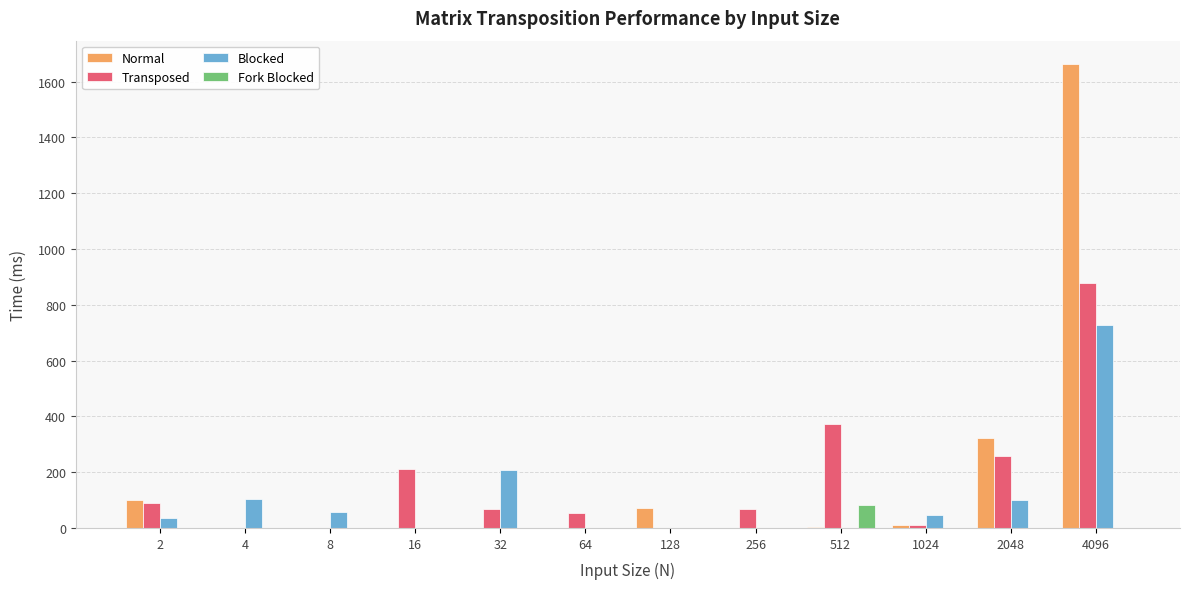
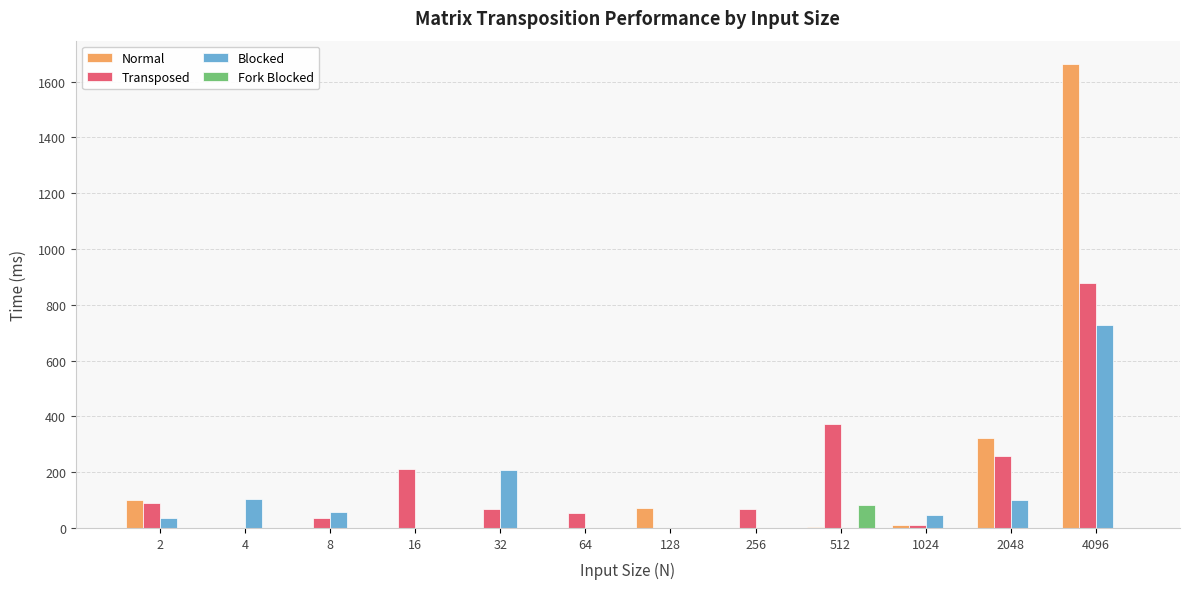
Transposed, 8: 0 -> 40
